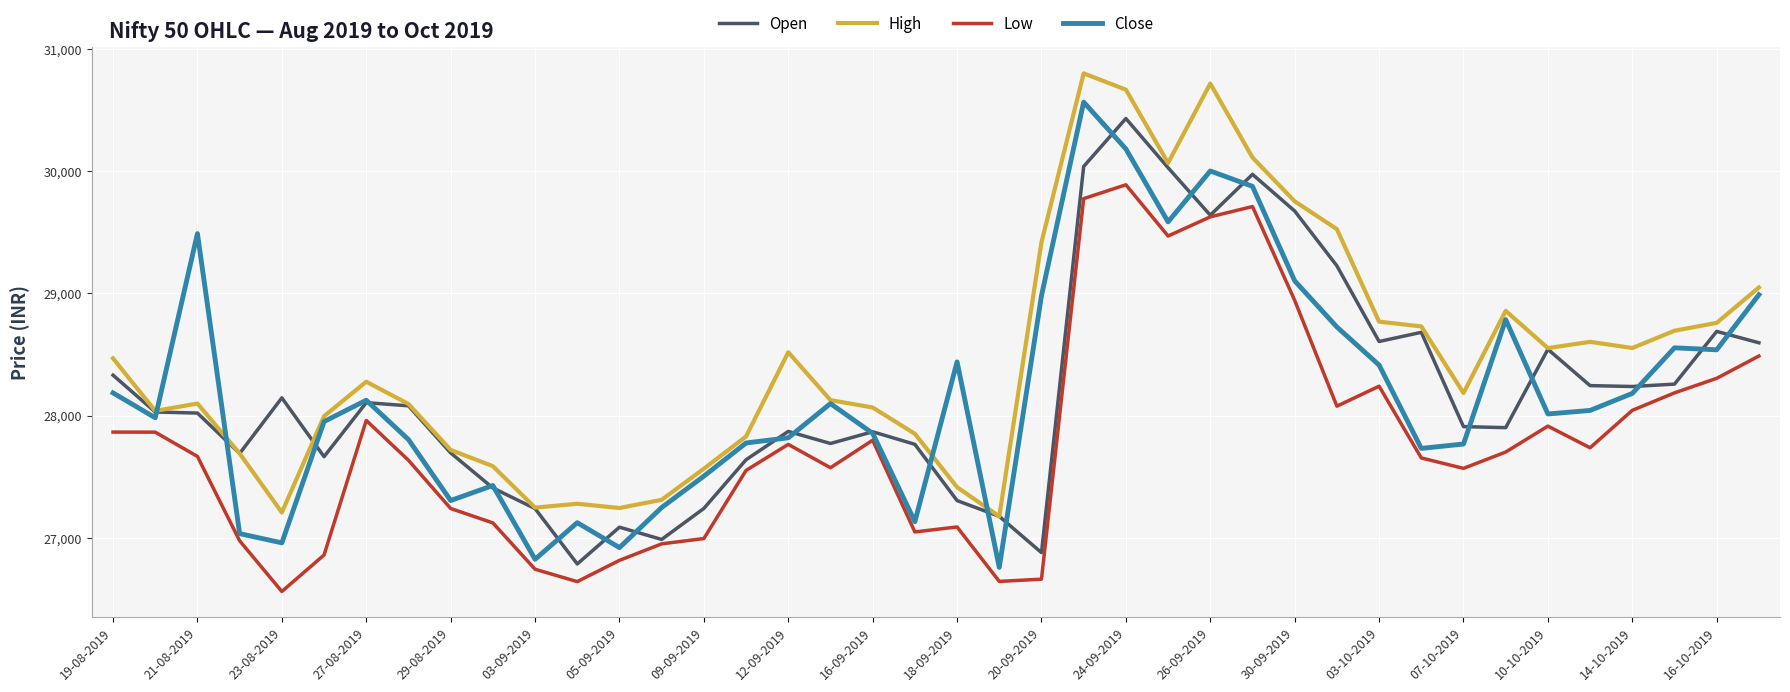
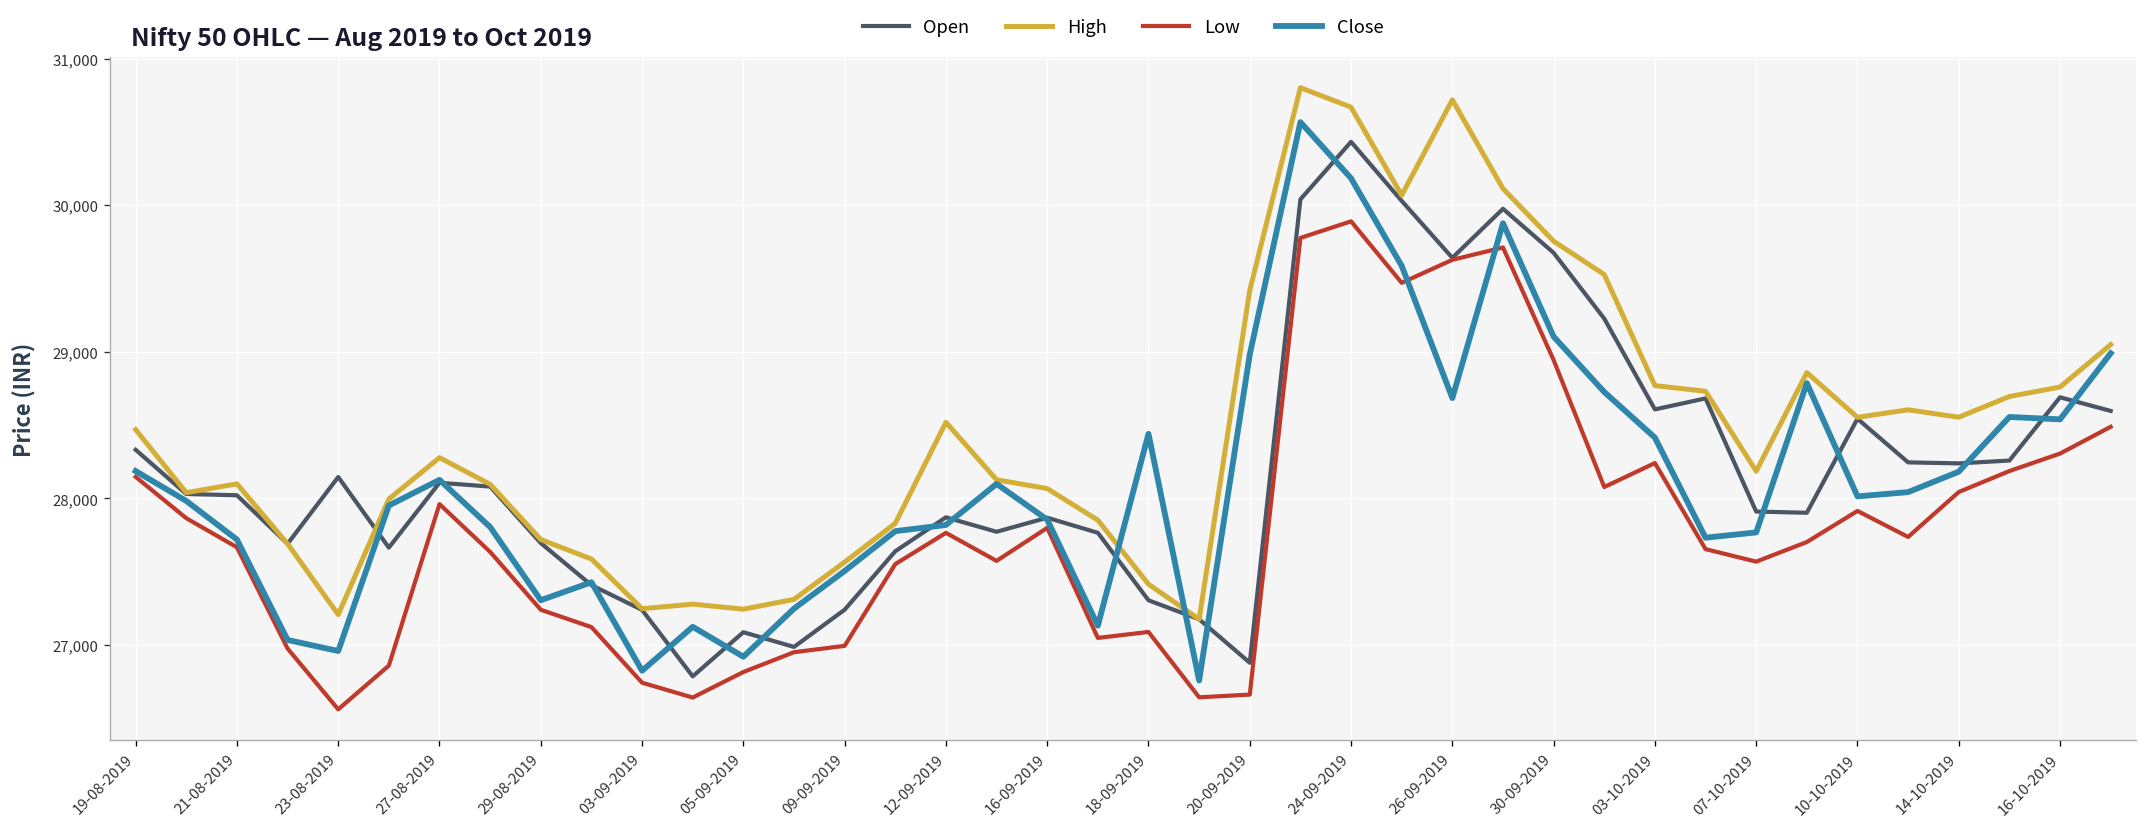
Low, 19-08-2019: 27,870 -> 28,150
Close, 21-08-2019: 29,490 -> 27,720
Close, 26-09-2019: 30,000 -> 28,680
